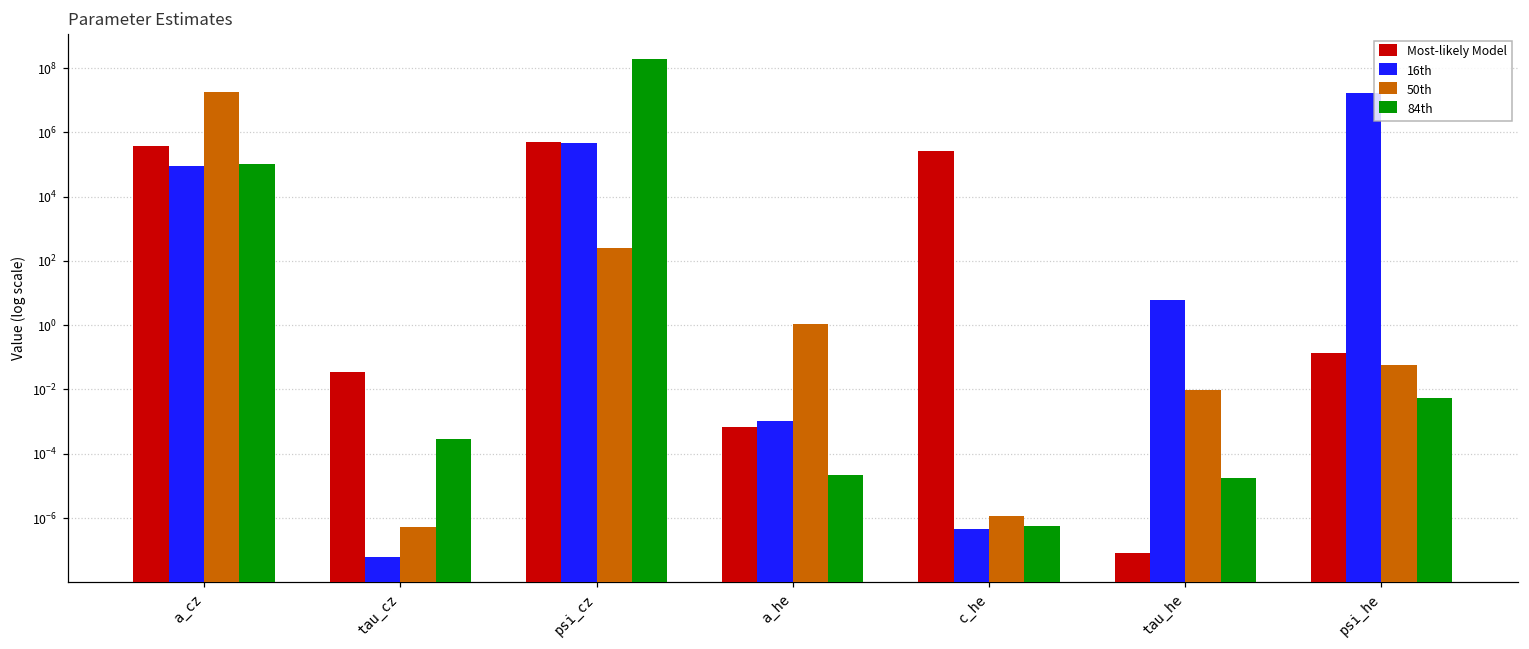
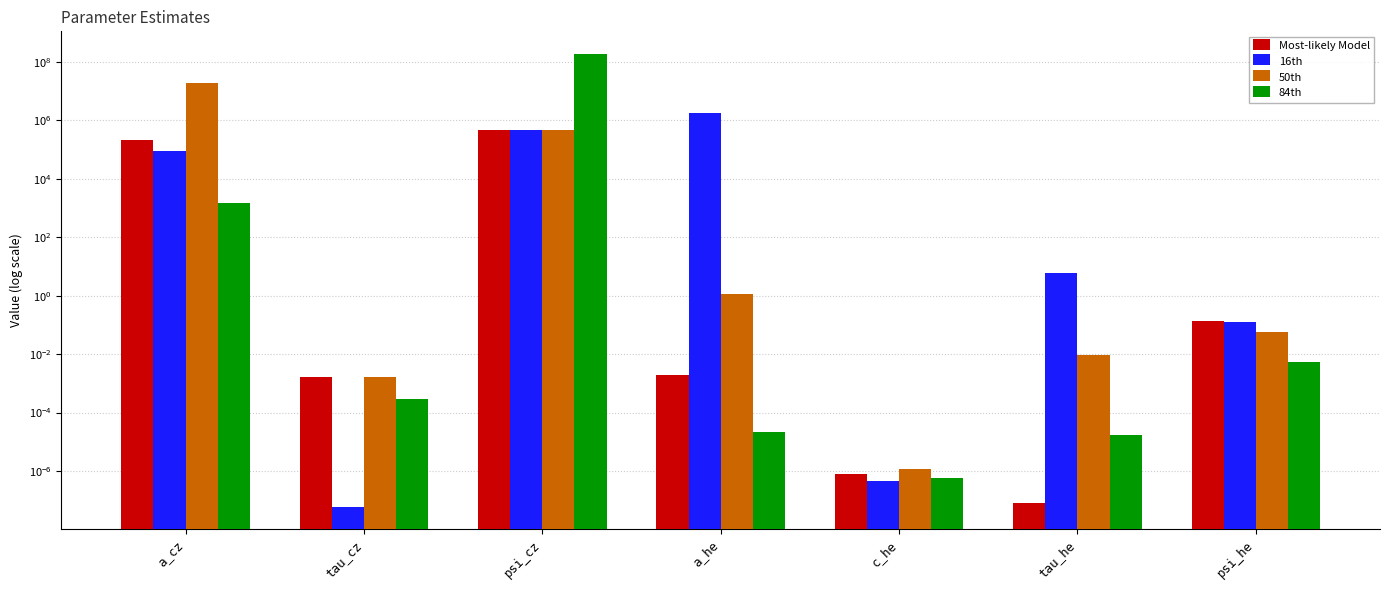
Most-likely Model, a_cz: 400000 -> 200000
84th, a_cz: 100000 -> 1000
Most-likely Model, tau_cz: 0.03 -> 0.002
50th, tau_cz: 0.0000005 -> 0.002
50th, psi_cz: 300 -> 500000
Most-likely Model, a_he: 0.0007 -> 0.002
16th, a_he: 0.0010 -> 2000000
Most-likely Model, c_he: 300000 -> 0
16th, psi_he: 20000000 -> 0.12
